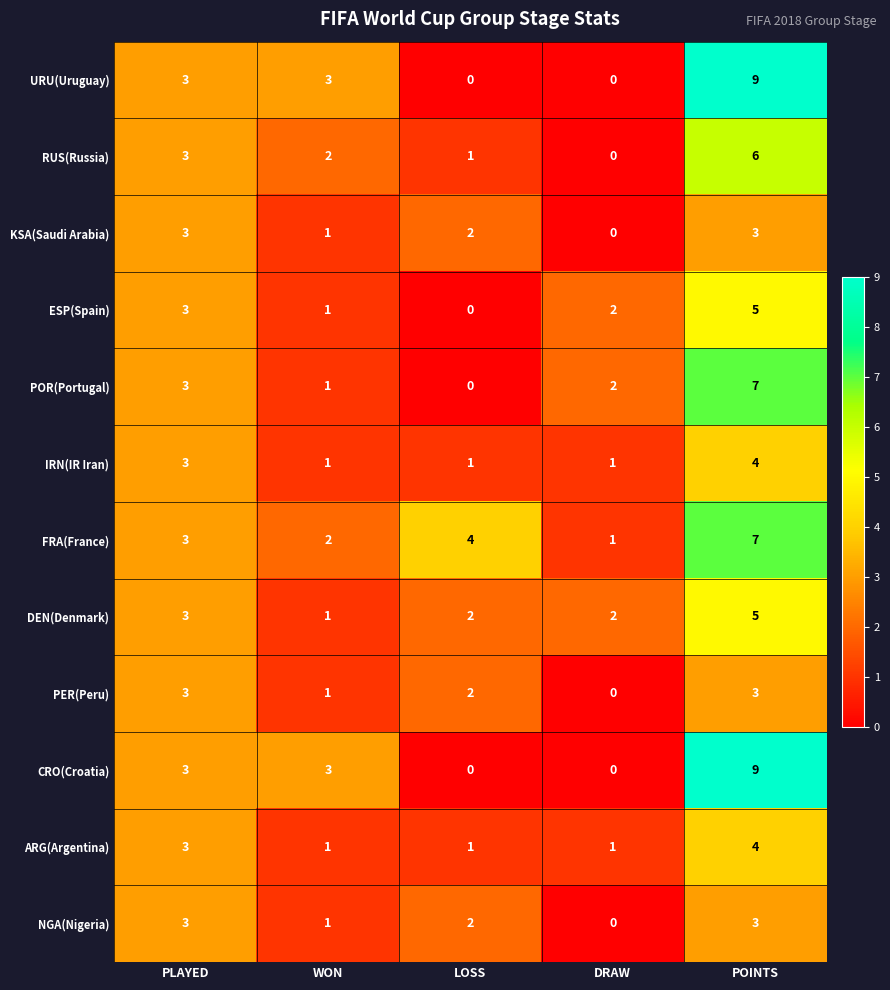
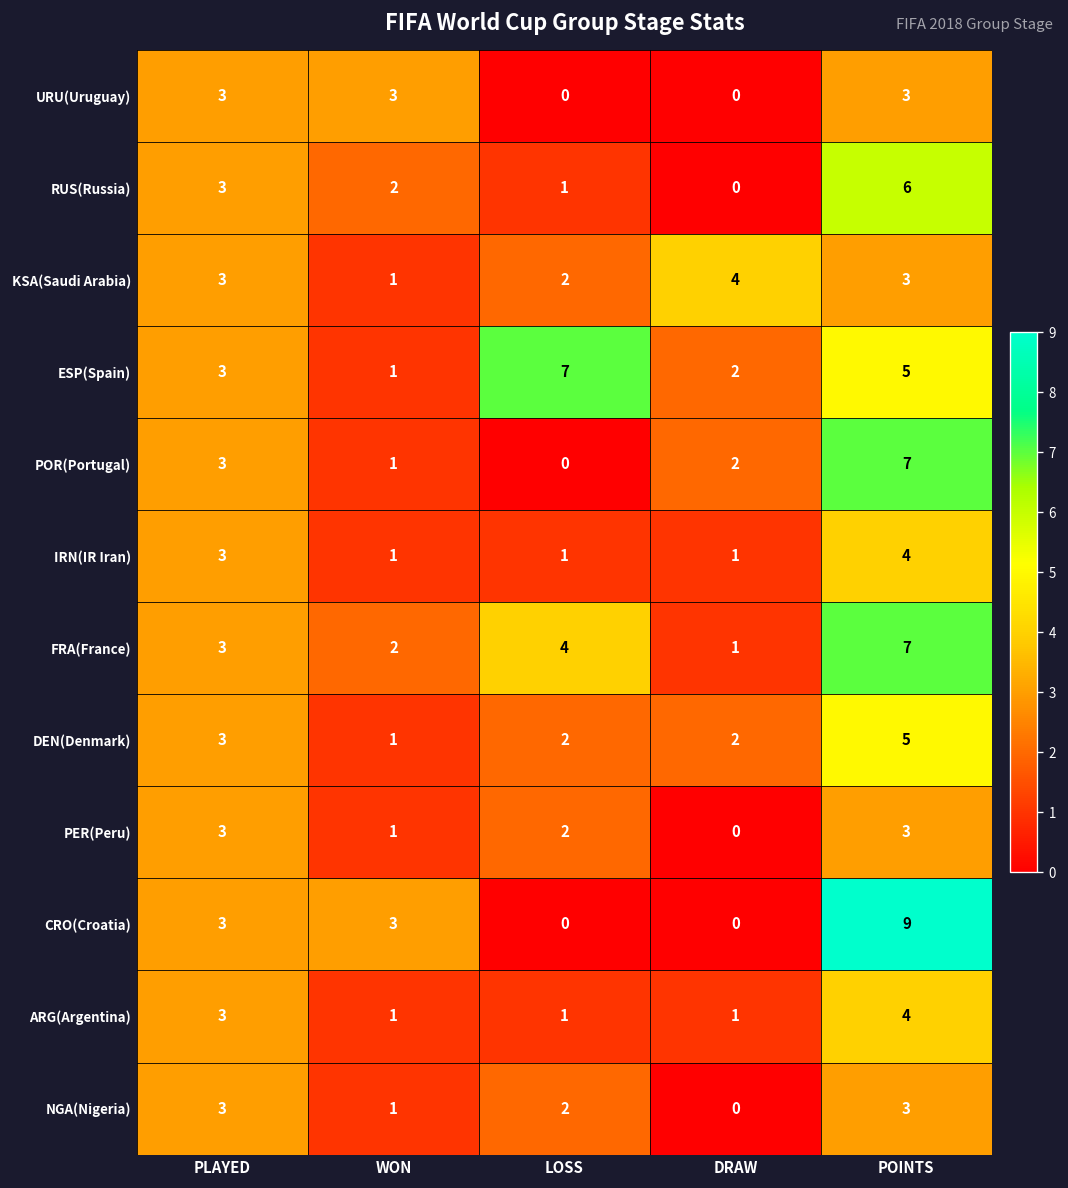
URU(Uruguay), POINTS: 9 -> 3
KSA(Saudi Arabia), DRAW: 0 -> 4
ESP(Spain), LOSS: 0 -> 7
